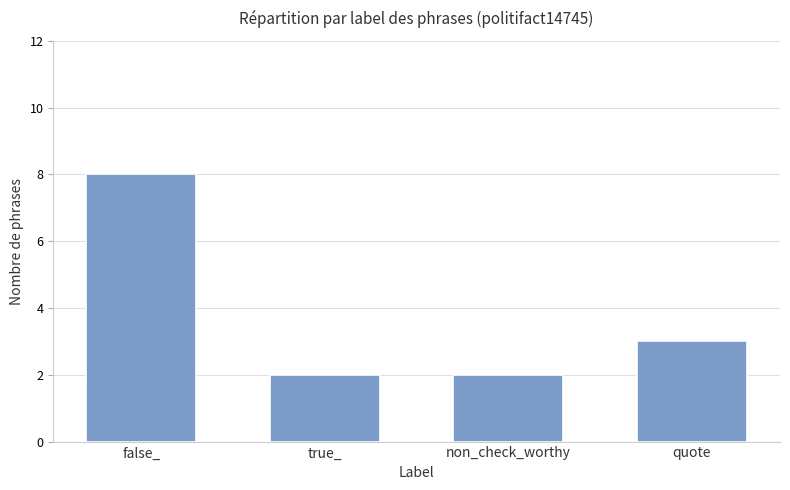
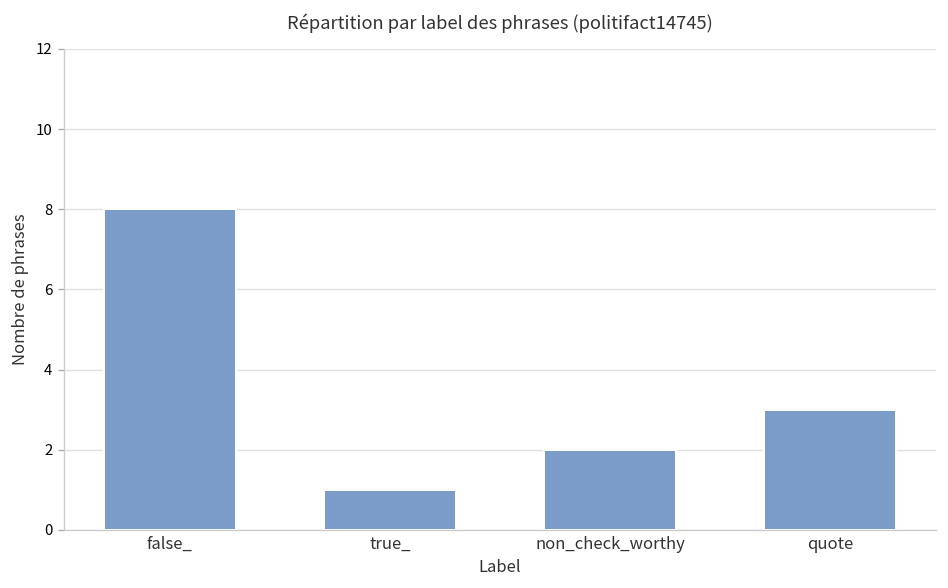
true_: 2 -> 1
